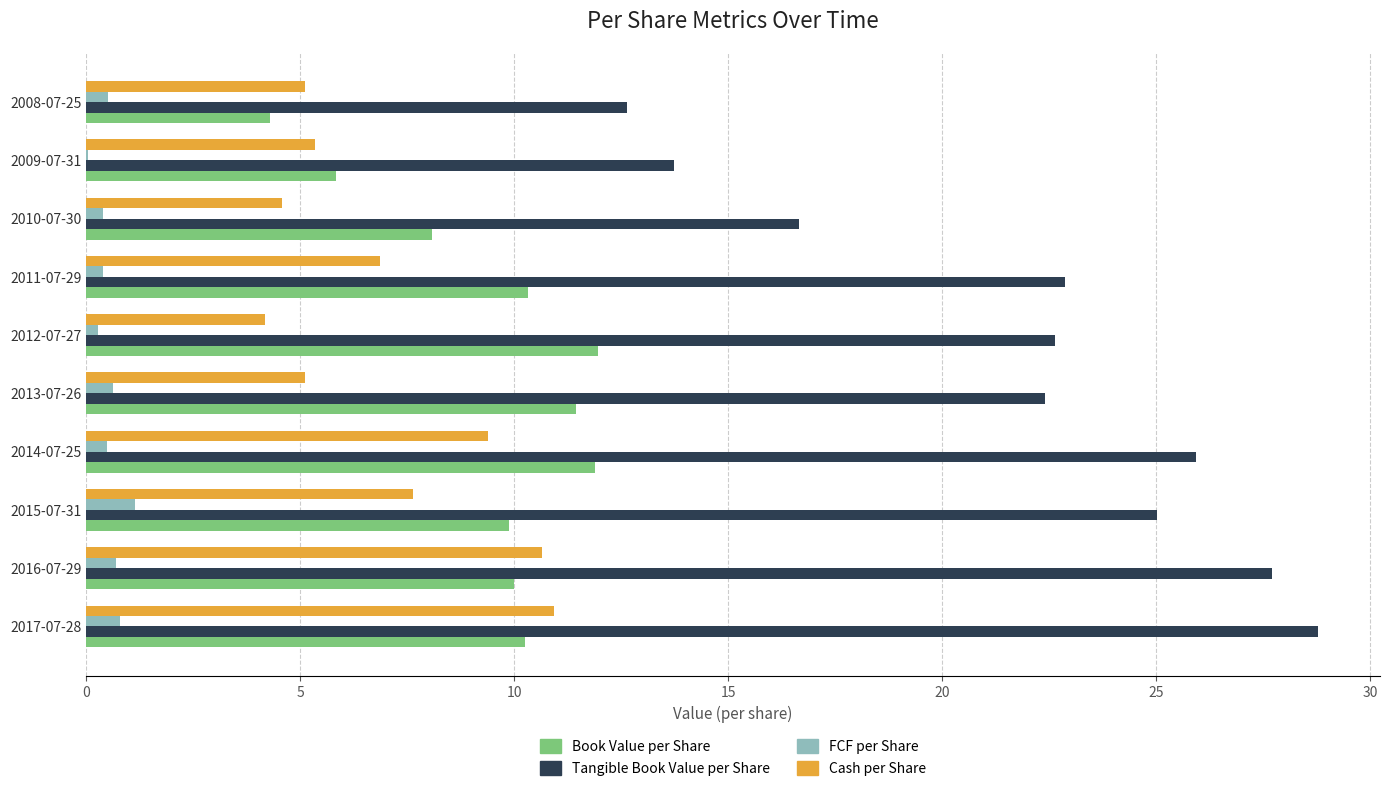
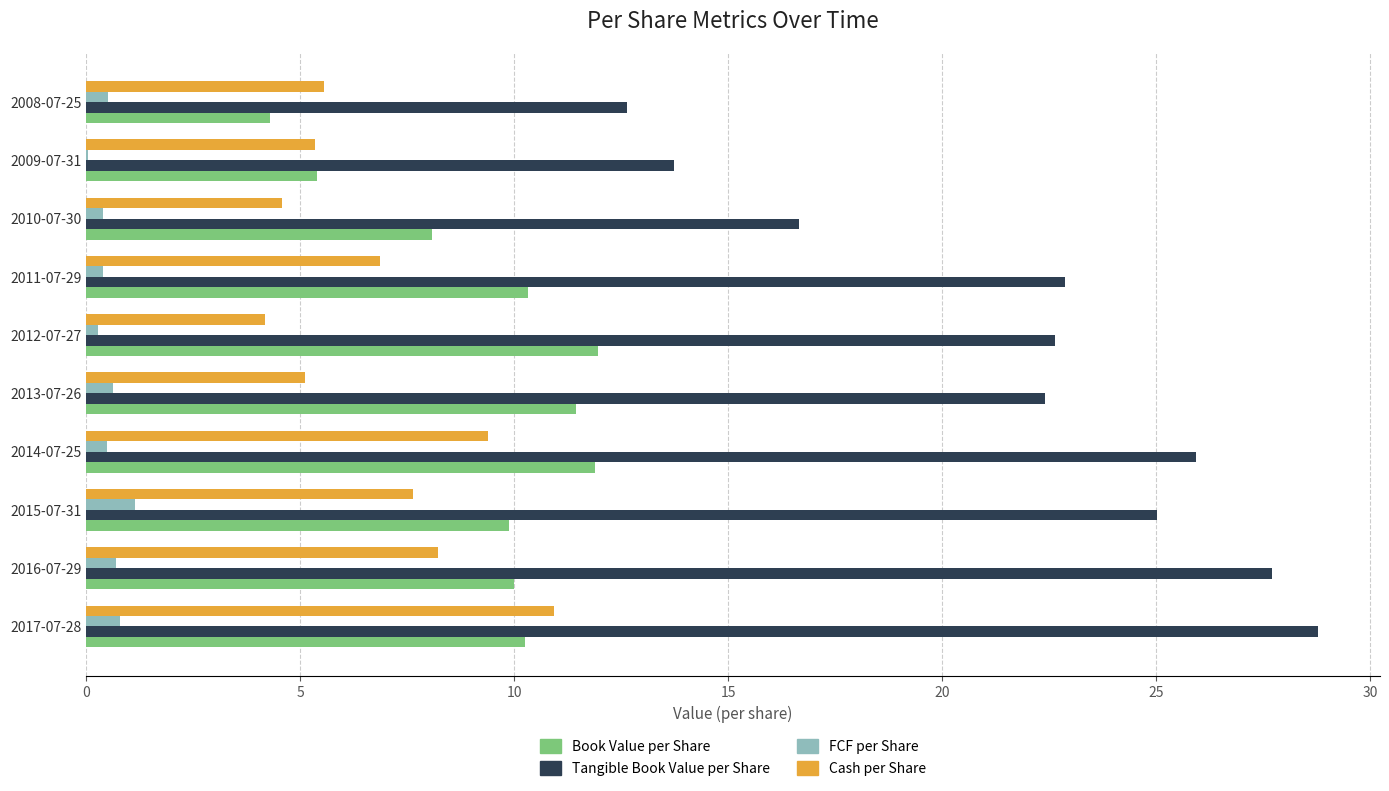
Cash per Share, 2008-07-25: 5.1 -> 5.6
Book Value per Share, 2009-07-31: 5.8 -> 5.4
Cash per Share, 2016-07-29: 10.6 -> 8.2
